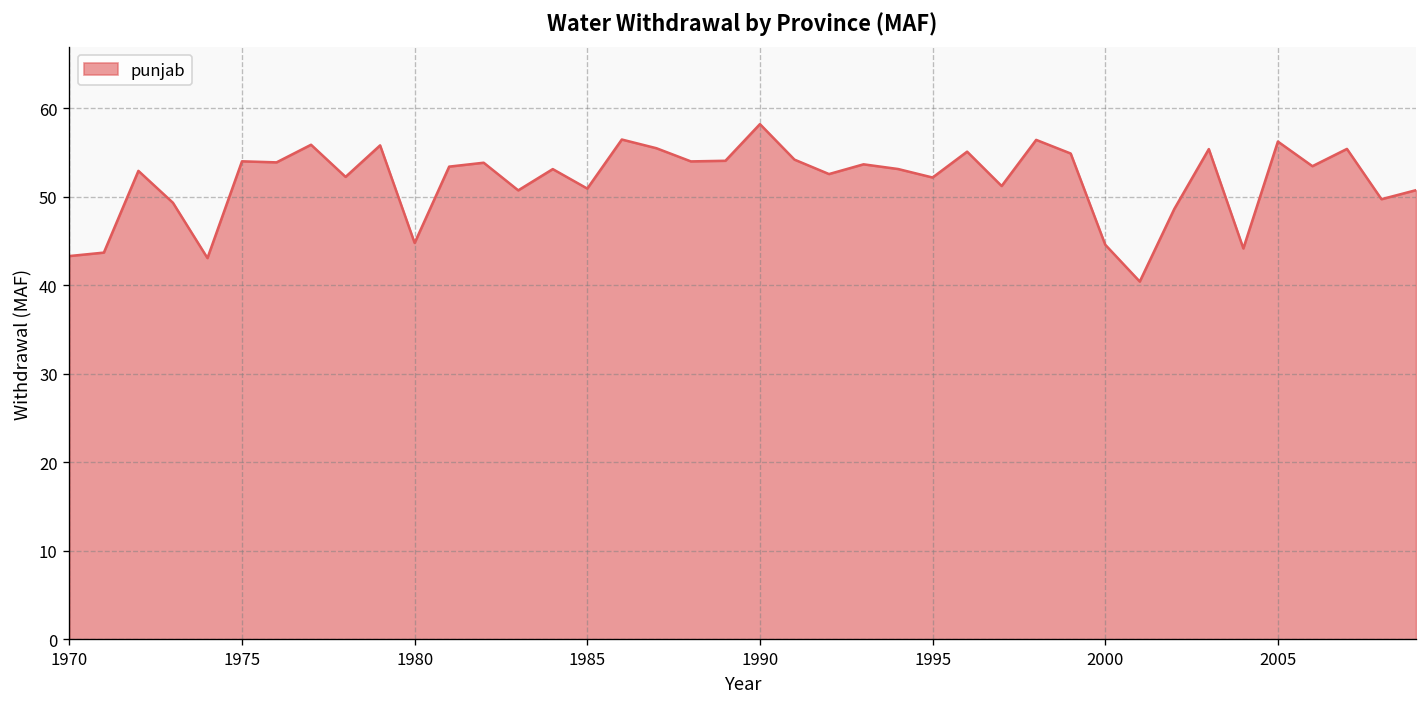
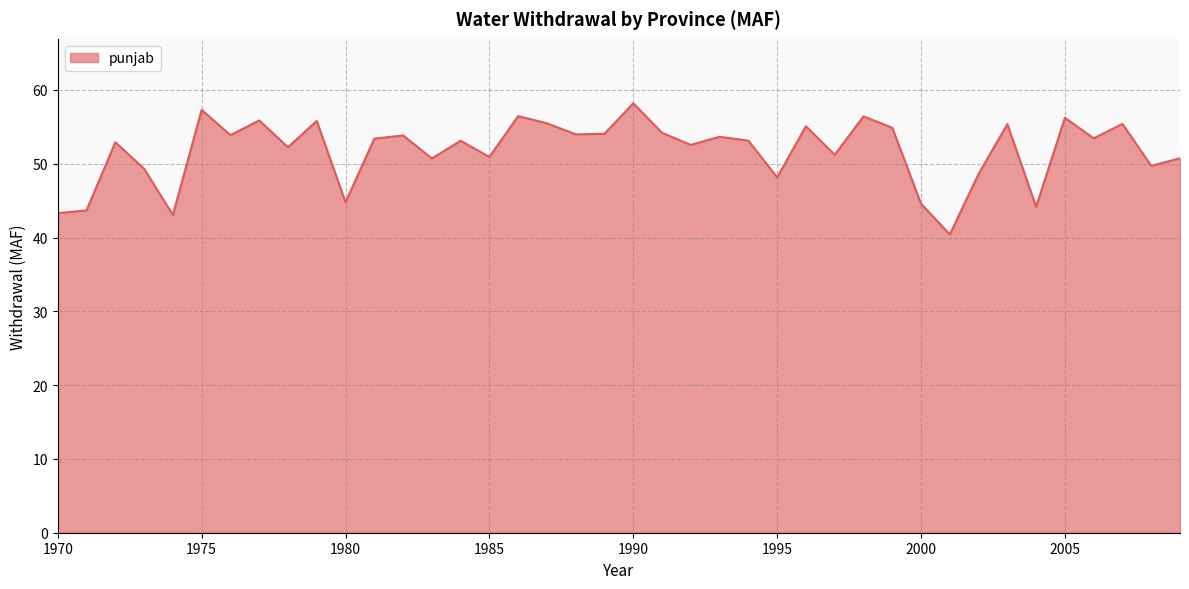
1975: 54 -> 57
1995: 52 -> 48
